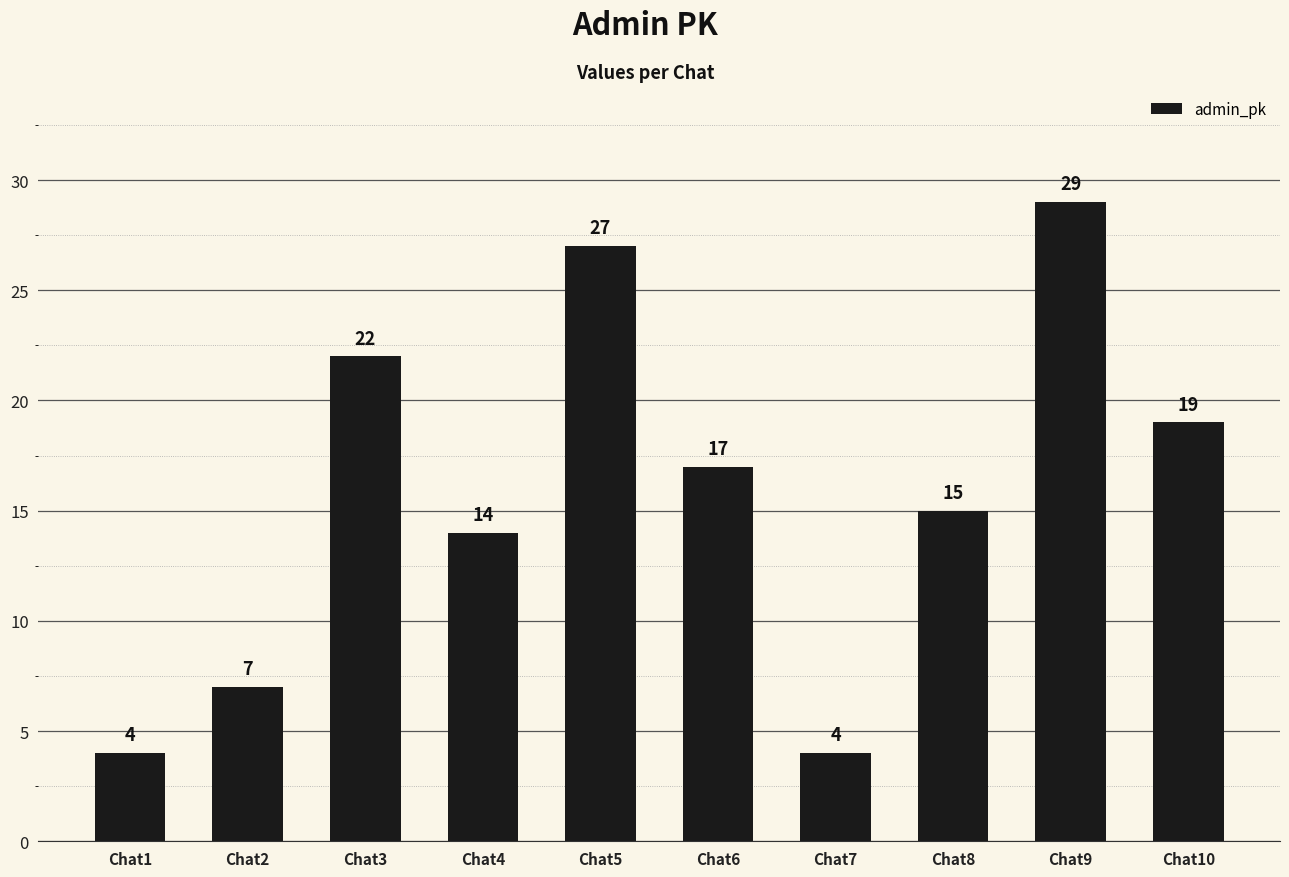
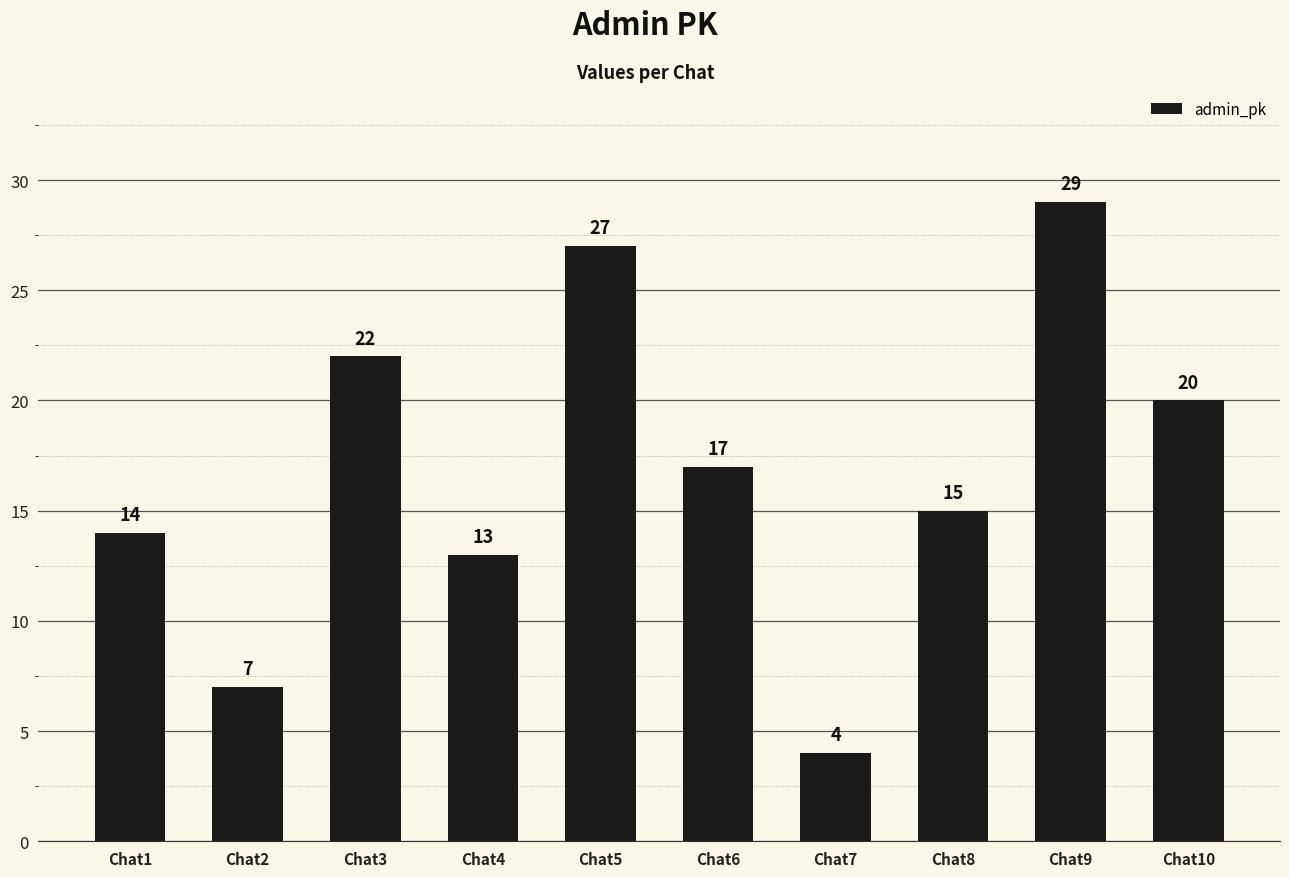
Chat1: 4 -> 14
Chat4: 14 -> 13
Chat10: 19 -> 20
